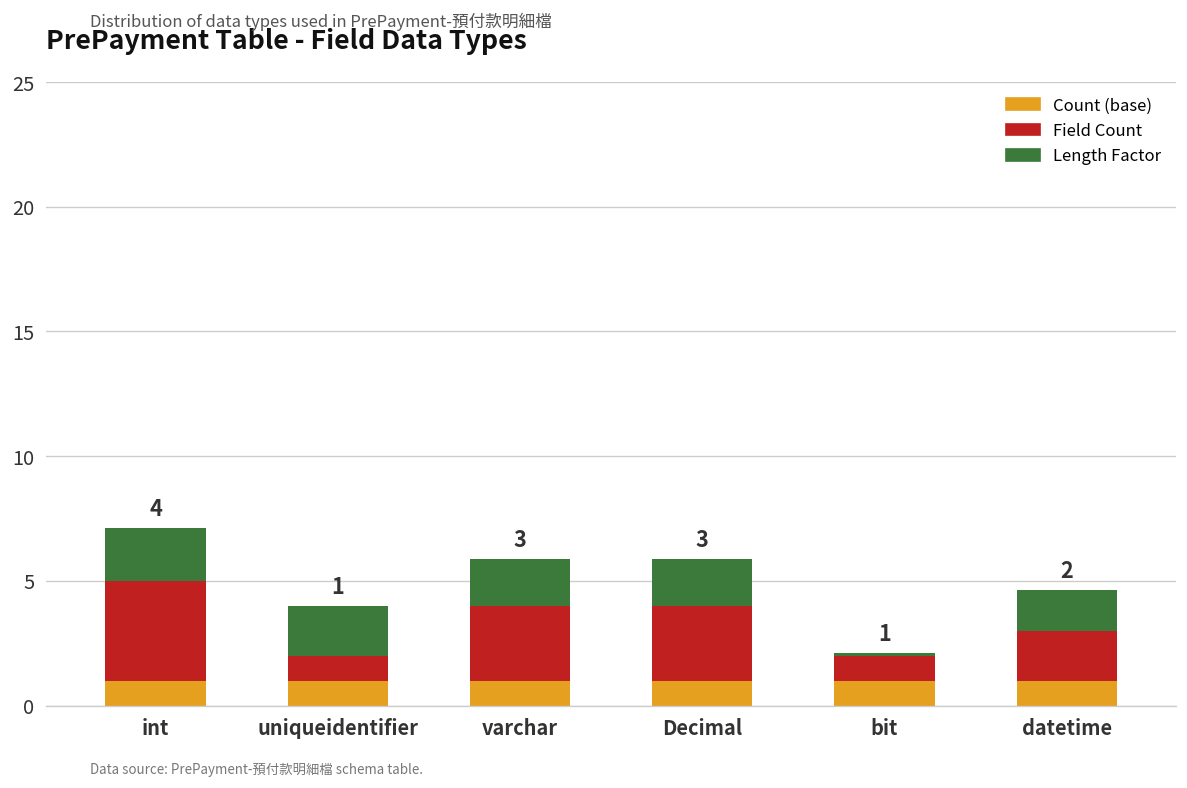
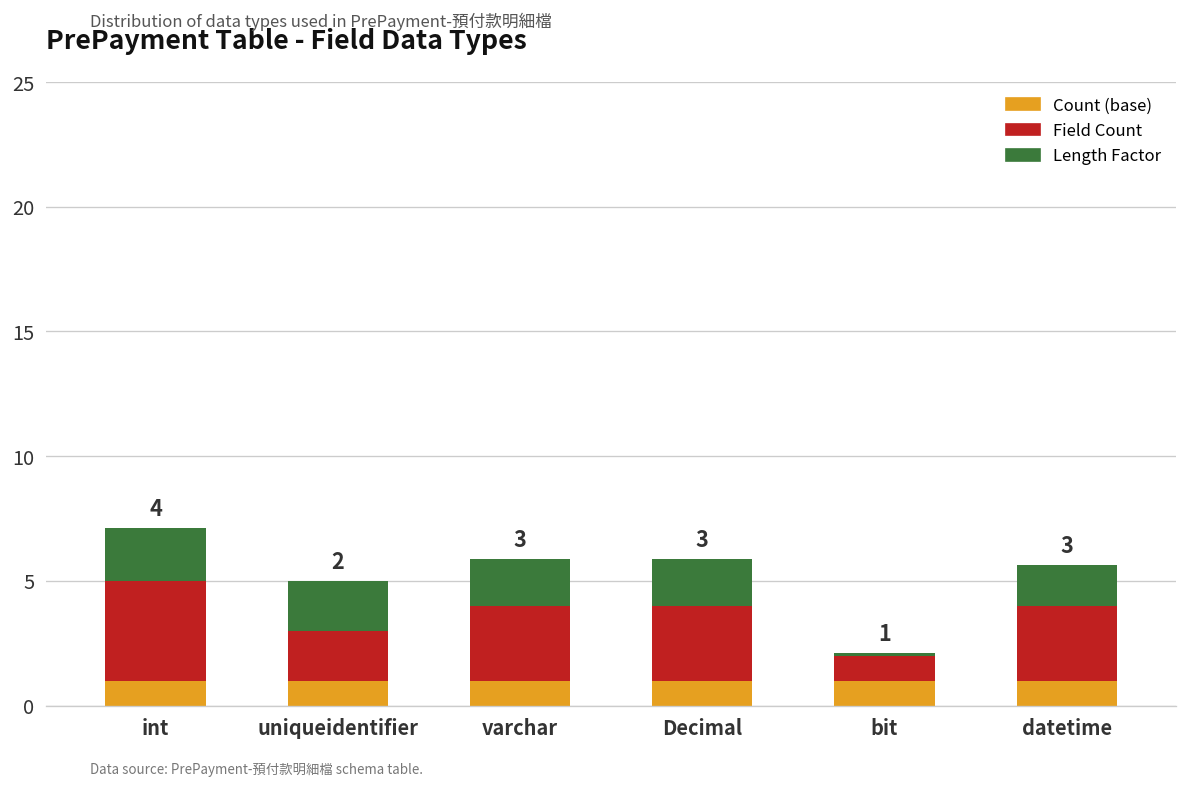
Field Count, uniqueidentifier: 1 -> 2
Field Count, datetime: 2 -> 3
